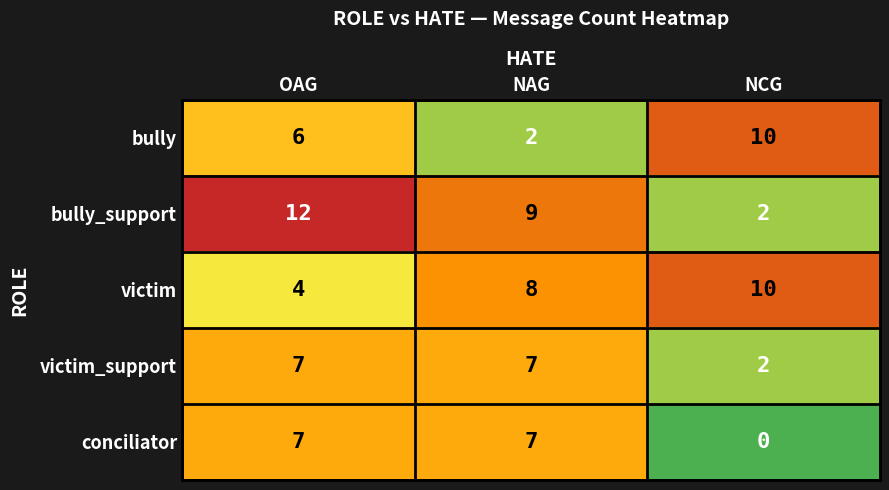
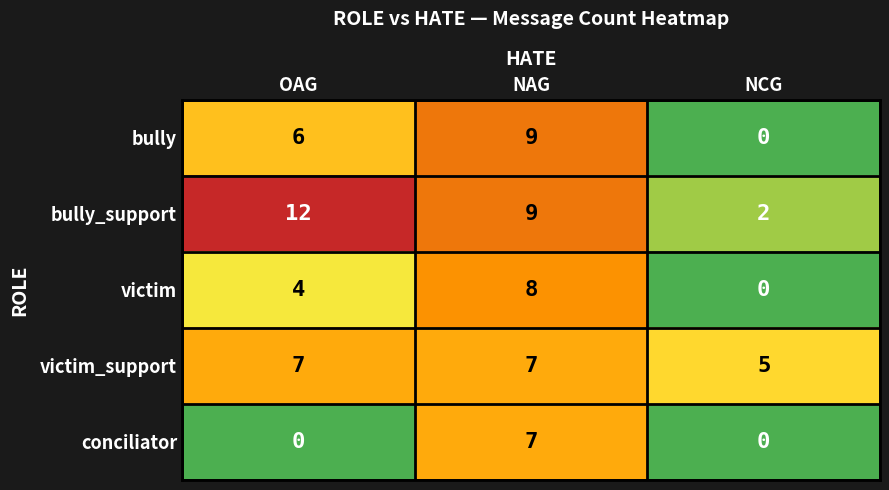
bully, NAG: 2 -> 9
bully, NCG: 10 -> 0
victim, NCG: 10 -> 0
victim_support, NCG: 2 -> 5
conciliator, OAG: 7 -> 0
